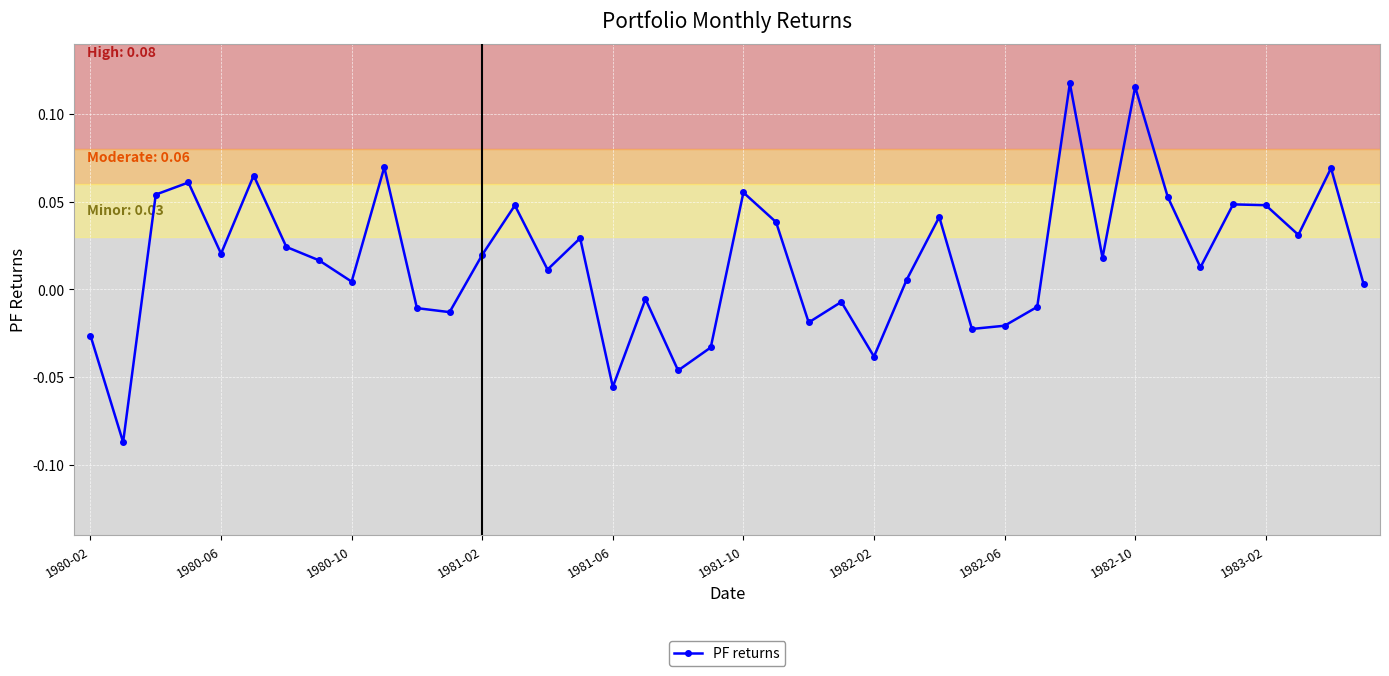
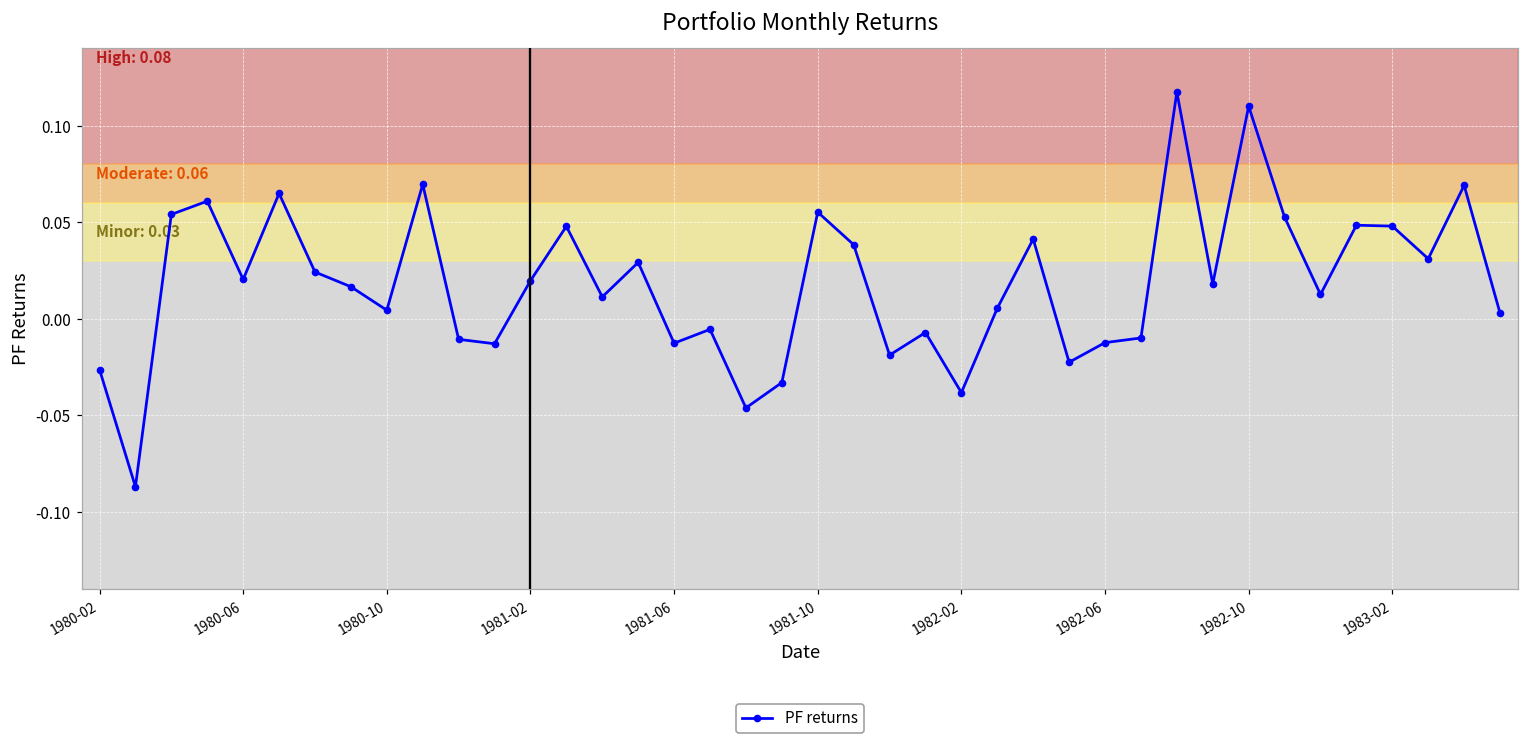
1981-06: -0.056 -> -0.013
1982-06: -0.021 -> -0.012
1982-10: 0.115 -> 0.110
